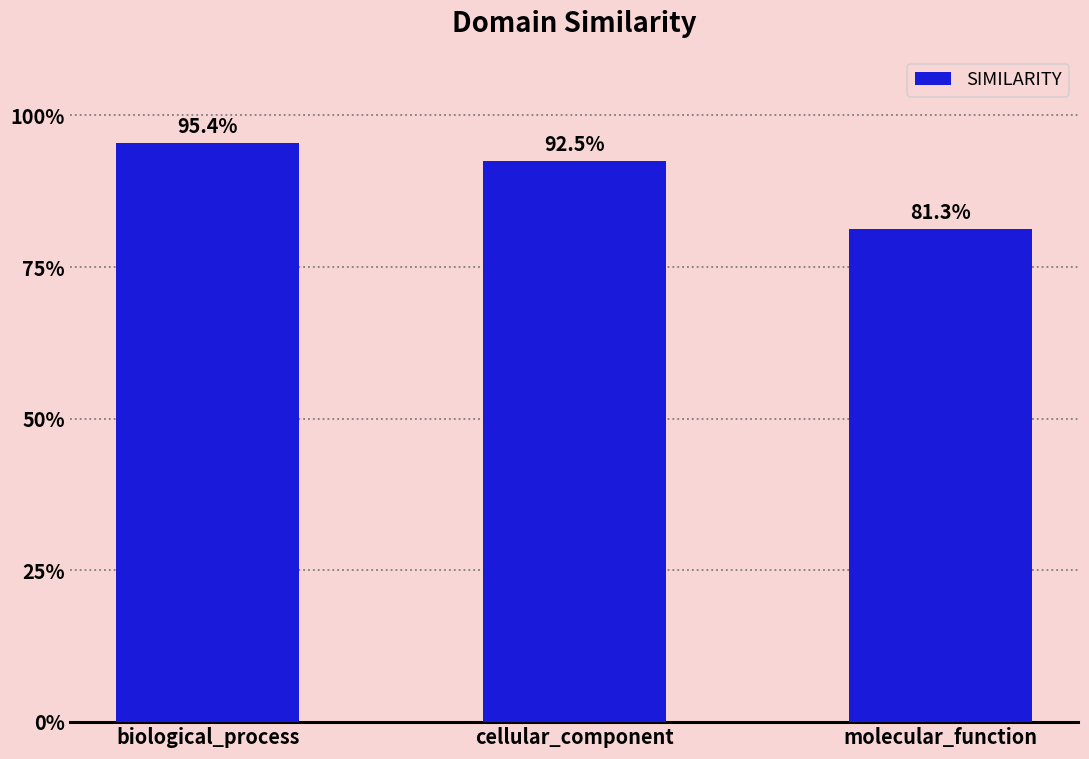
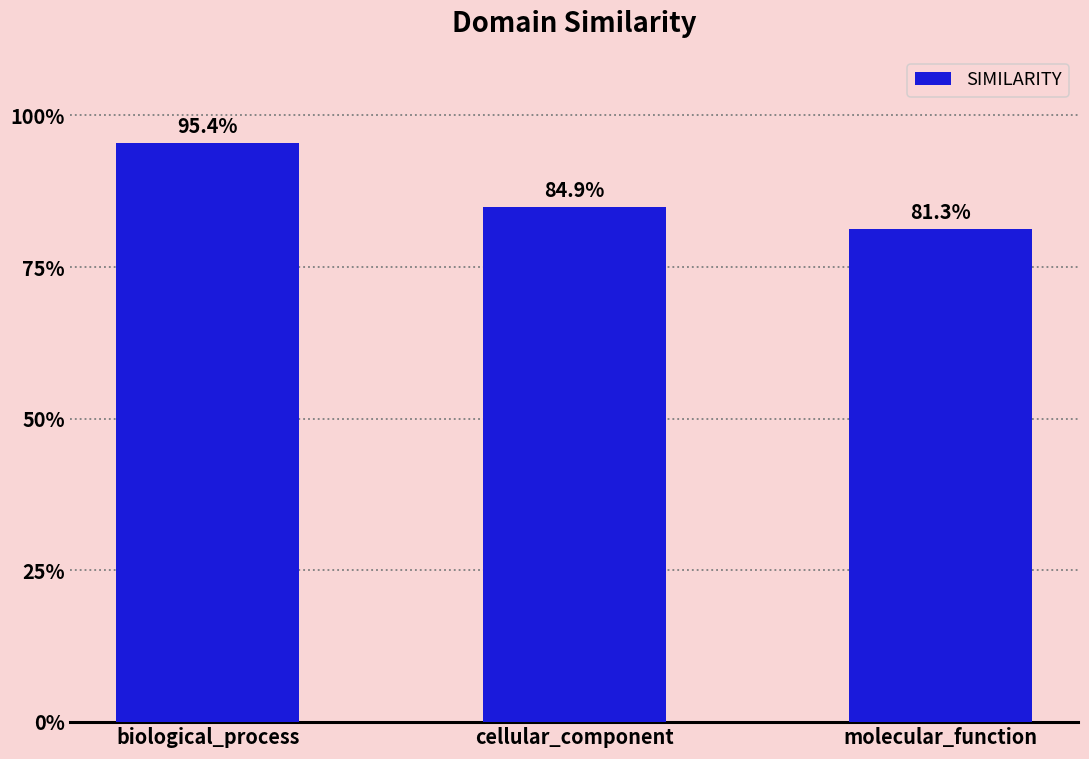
cellular_component: 92.5% -> 84.9%
